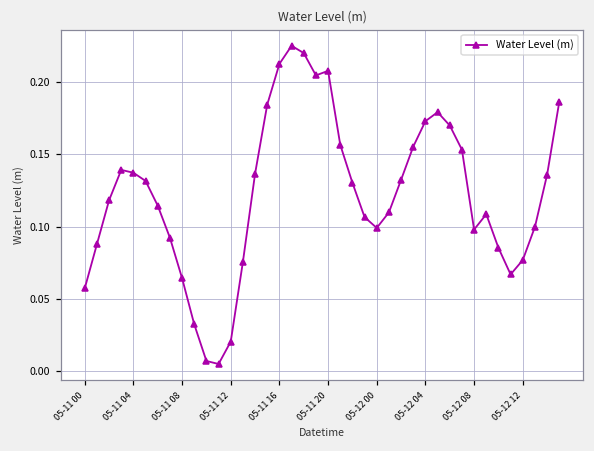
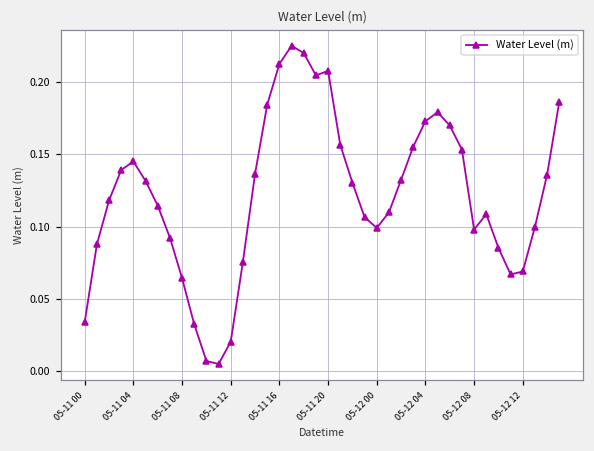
05-11 00: 0.057 -> 0.034
05-11 04: 0.137 -> 0.145
05-12 12: 0.077 -> 0.069
